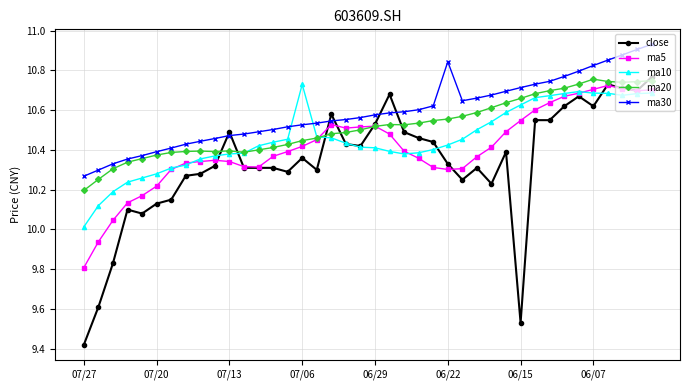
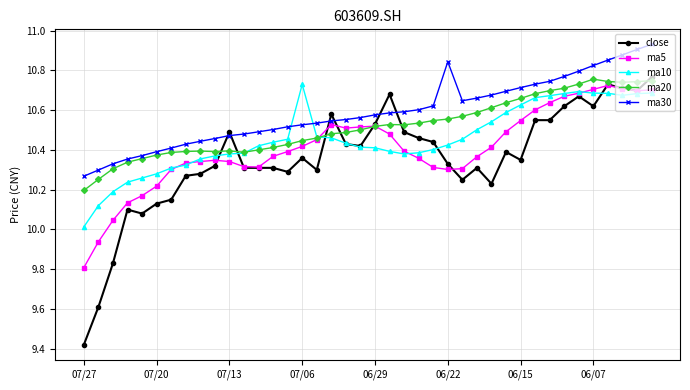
close, 06/15: 9.53 -> 10.35
